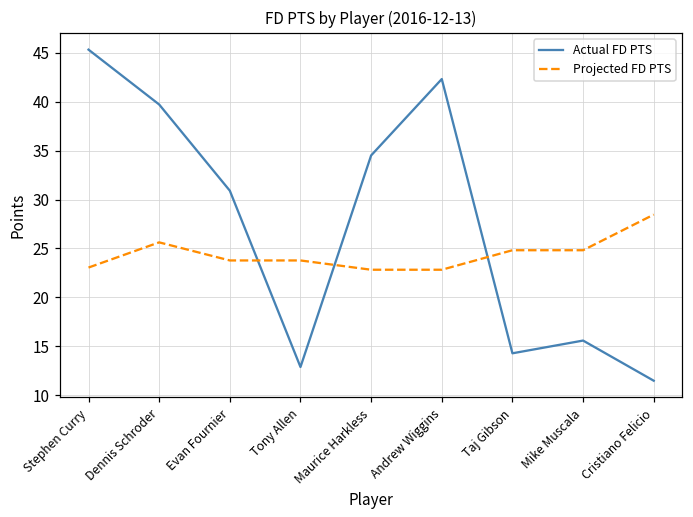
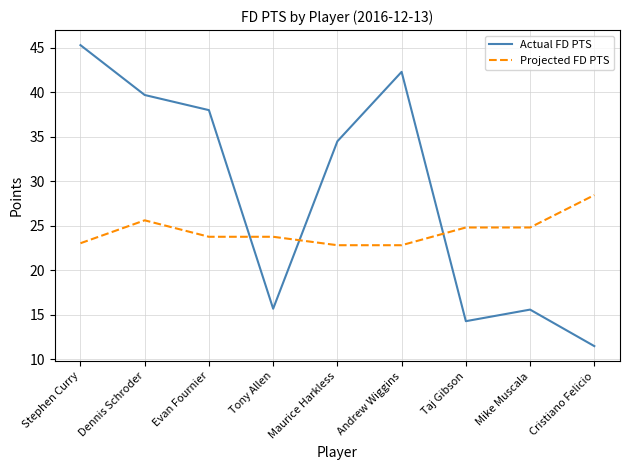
Actual FD PTS, Evan Fournier: 31 -> 38
Actual FD PTS, Tony Allen: 13 -> 16
